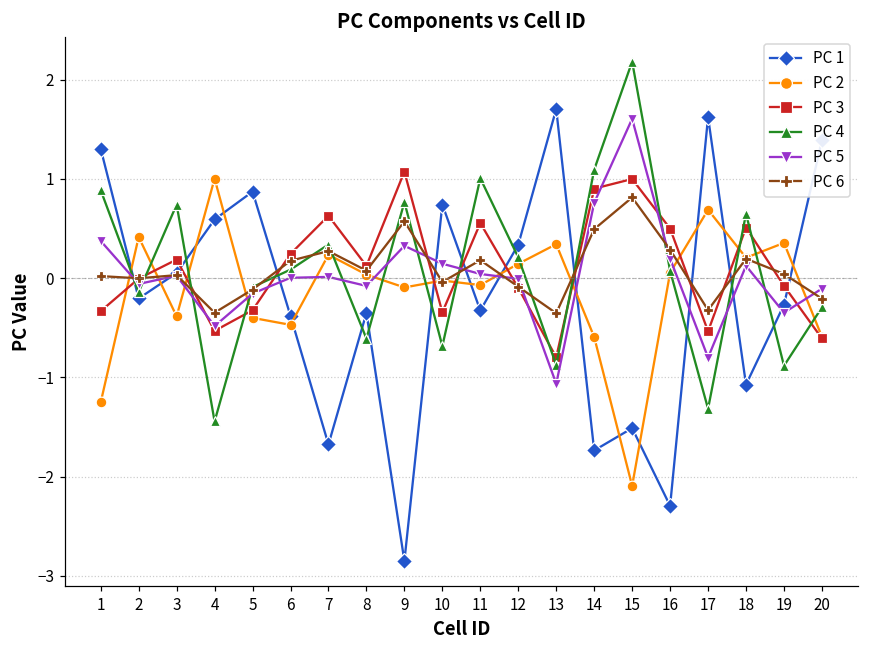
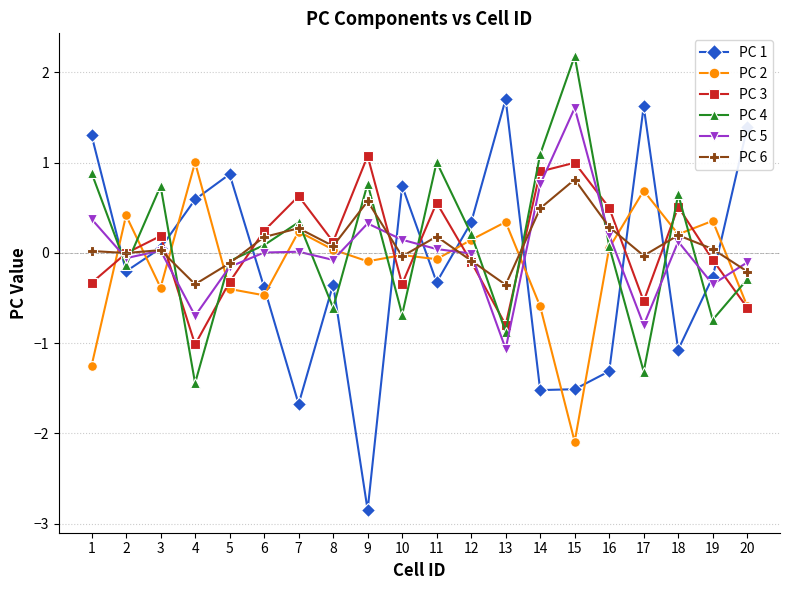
PC 3, 4: -0.5 -> -1.0
PC 5, 4: -0.5 -> -0.7
PC 1, 14: -1.7 -> -1.5
PC 1, 16: -2.3 -> -1.3
PC 6, 17: -0.3 -> 0.0
PC 4, 19: -0.9 -> -0.7
